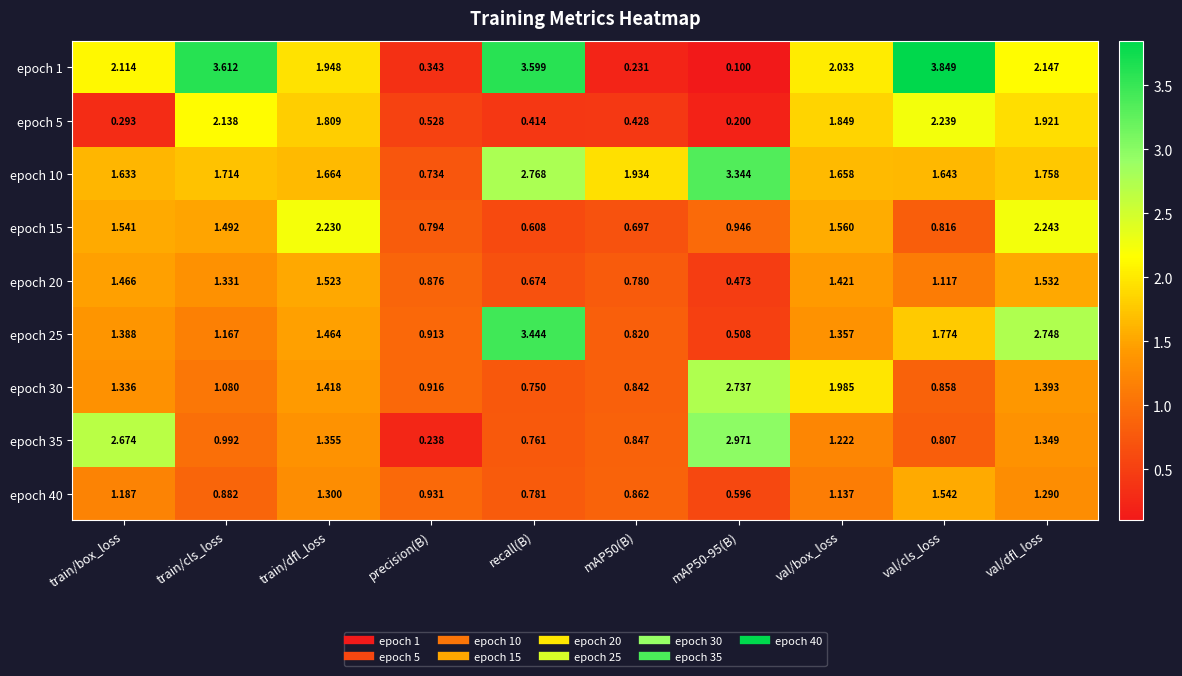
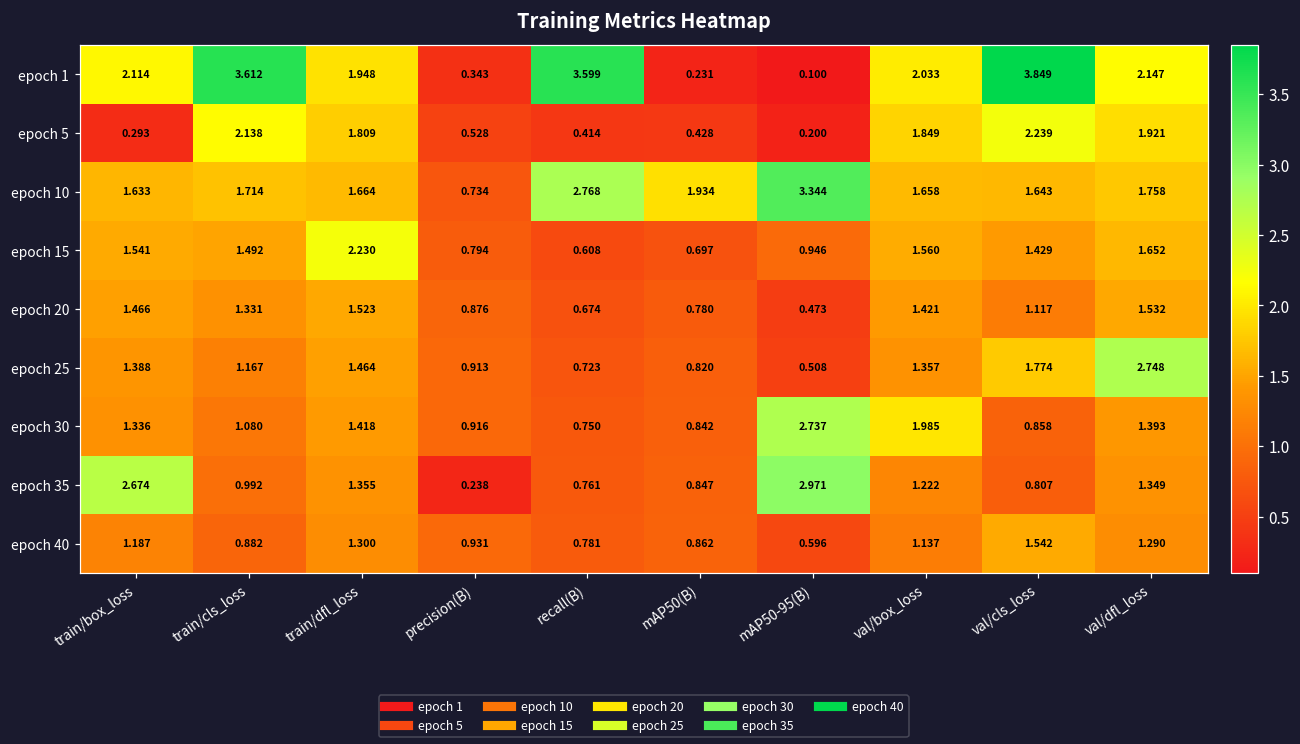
epoch 15, val/cls_loss: 0.816 -> 1.429
epoch 15, val/dfl_loss: 2.243 -> 1.652
epoch 25, recall(B): 3.444 -> 0.723
